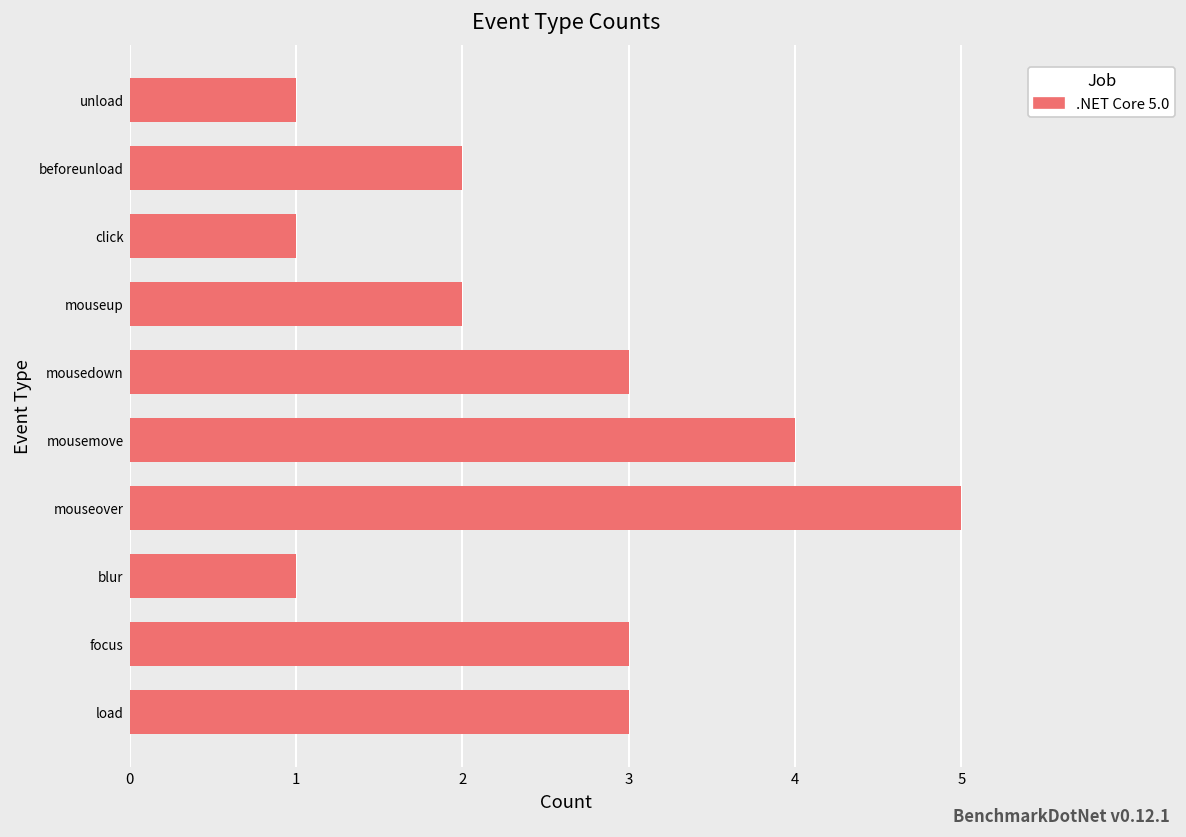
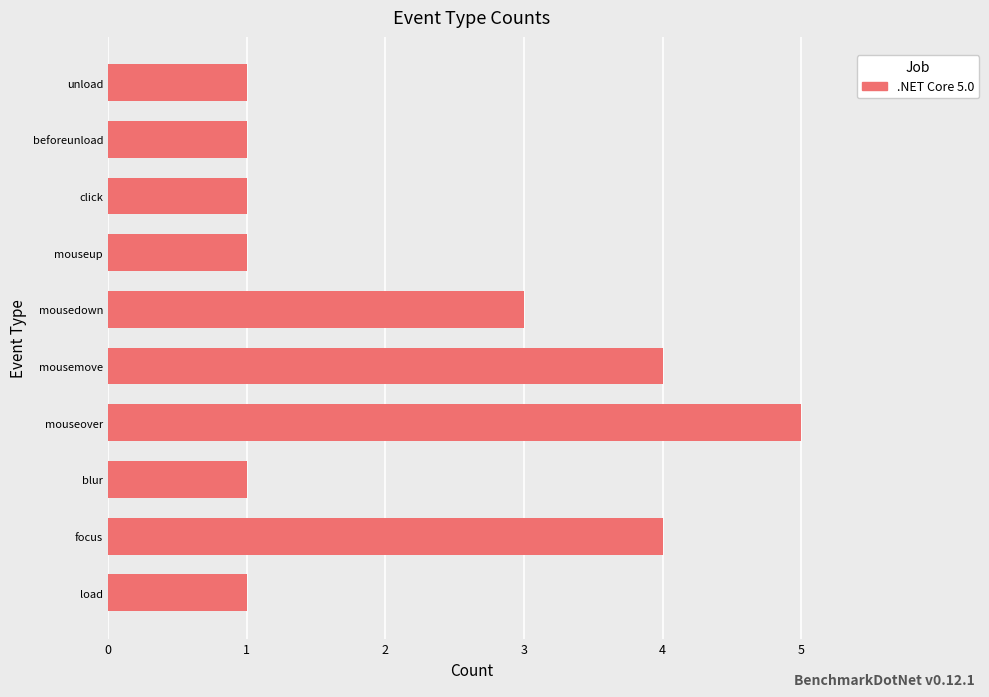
beforeunload: 2 -> 1
mouseup: 2 -> 1
focus: 3 -> 4
load: 3 -> 1
